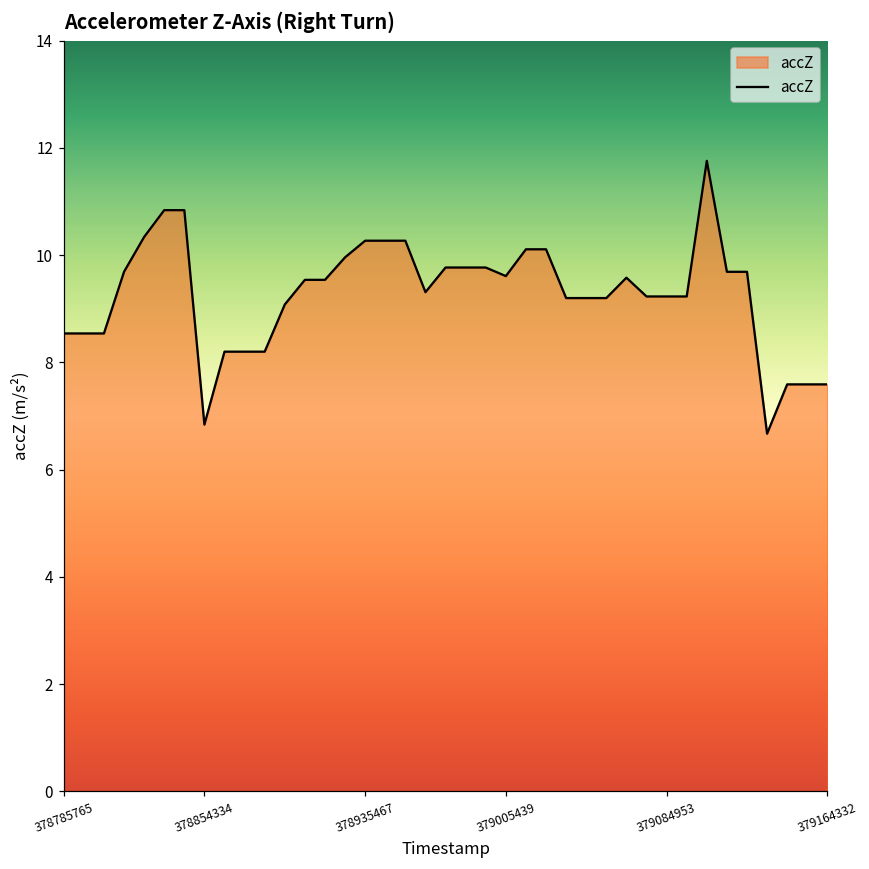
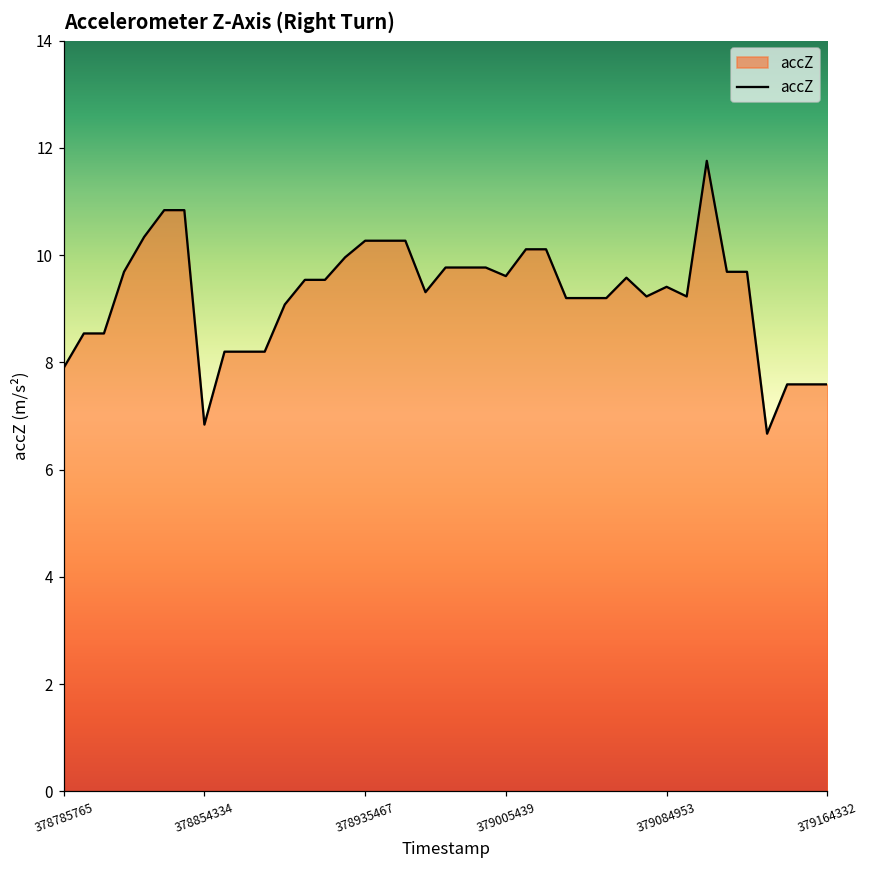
378785765: 8.5 -> 7.9
379084953: 9.2 -> 9.4
